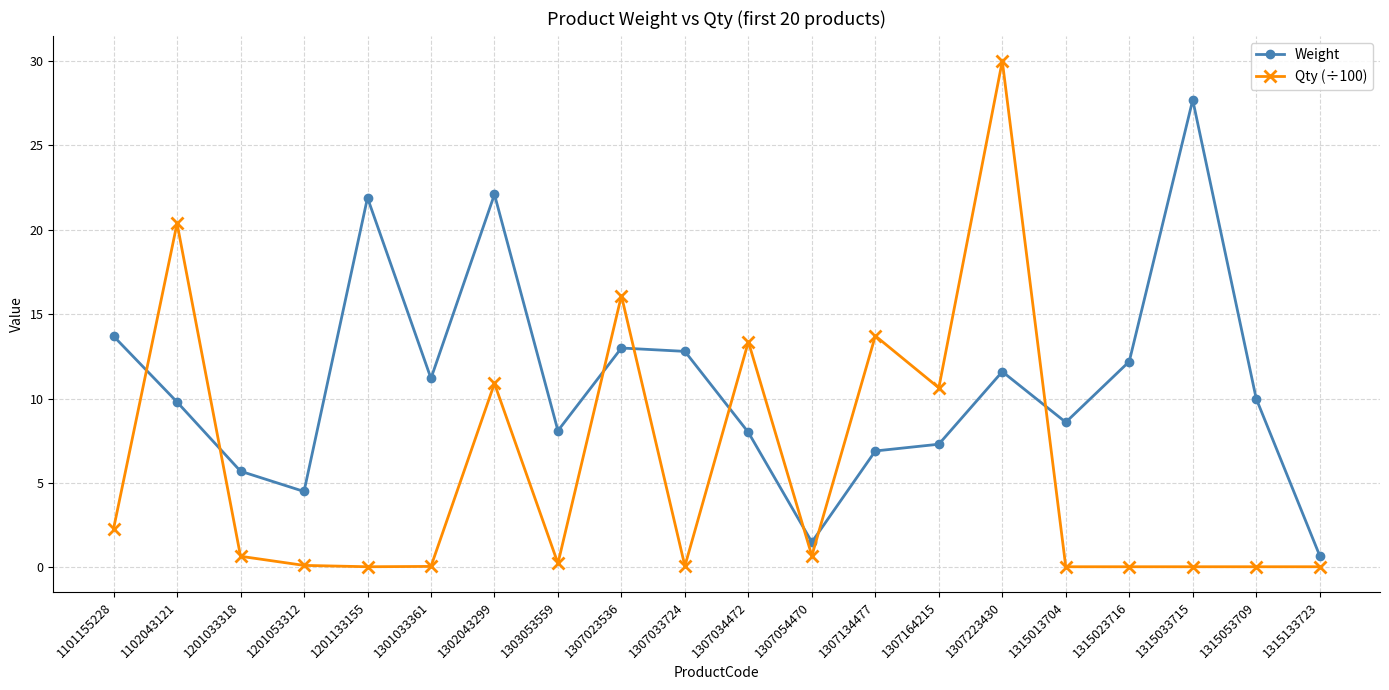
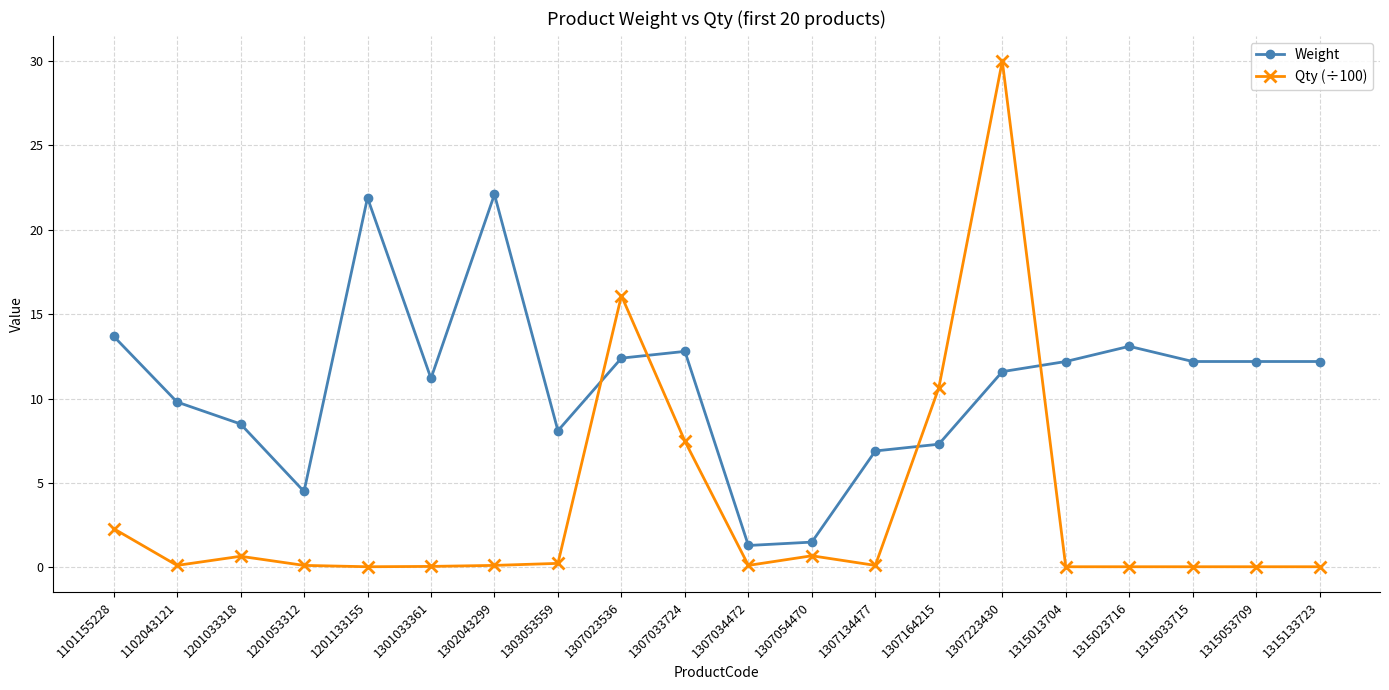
Qty (÷100), 1102043121: 20.4 -> 0.1
Weight, 1201033318: 5.7 -> 8.5
Qty (÷100), 1302043299: 10.9 -> 0.1
Weight, 1307023536: 13.0 -> 12.4
Qty (÷100), 1307033724: 0.1 -> 7.5
Weight, 1307034472: 8.0 -> 1.3
Qty (÷100), 1307034472: 13.4 -> 0.1
Qty (÷100), 1307134477: 13.7 -> 0.1
Weight, 1315013704: 8.6 -> 12.2
Weight, 1315023716: 12.2 -> 13.1
Weight, 1315033715: 27.7 -> 12.2
Weight, 1315053709: 10.0 -> 12.2
Weight, 1315133723: 0.7 -> 12.2
